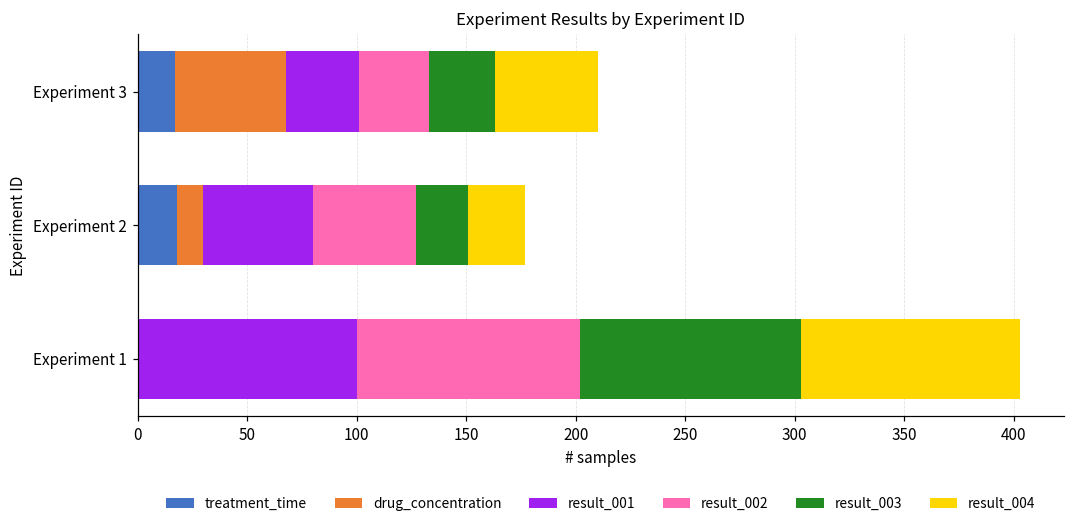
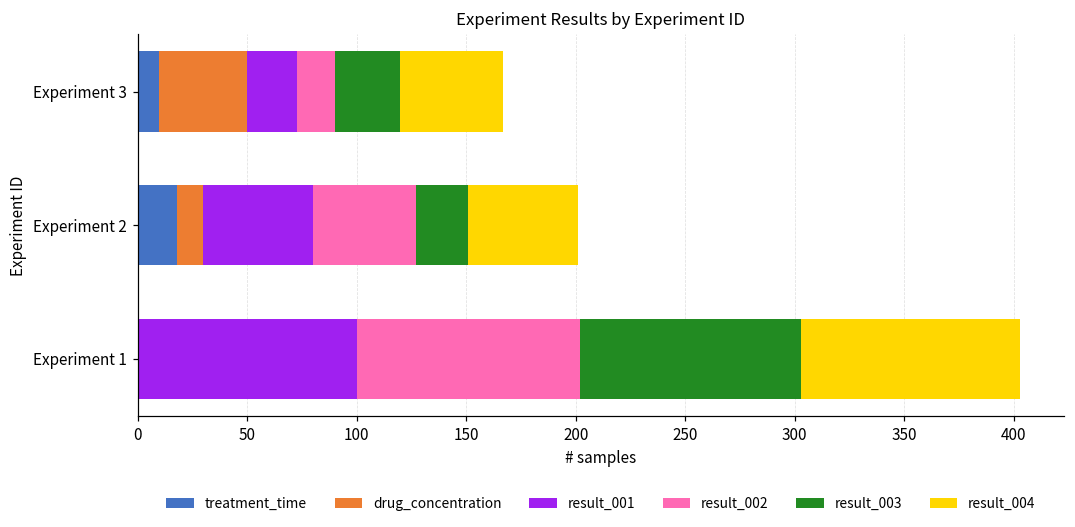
treatment_time, Experiment 3: 17 -> 10
drug_concentration, Experiment 3: 51 -> 40
result_001, Experiment 3: 33 -> 23
result_002, Experiment 3: 32 -> 17
result_004, Experiment 2: 26 -> 50
